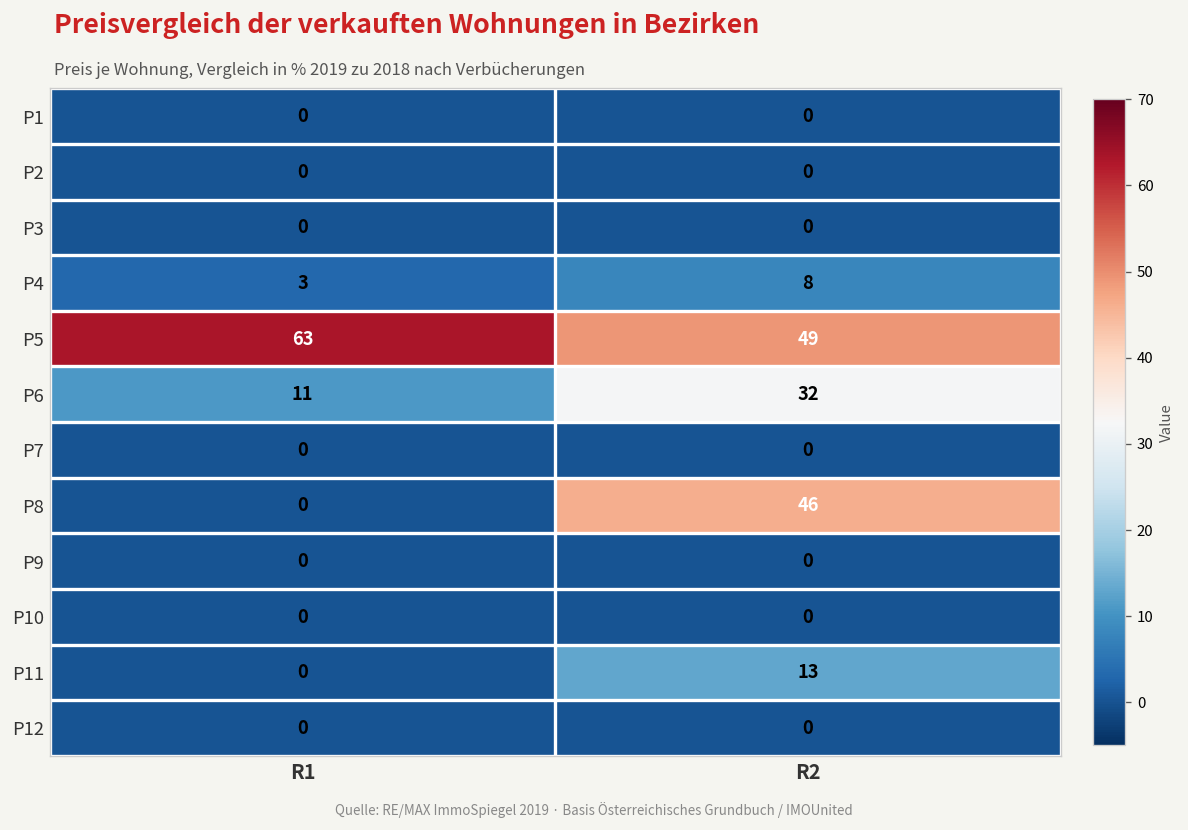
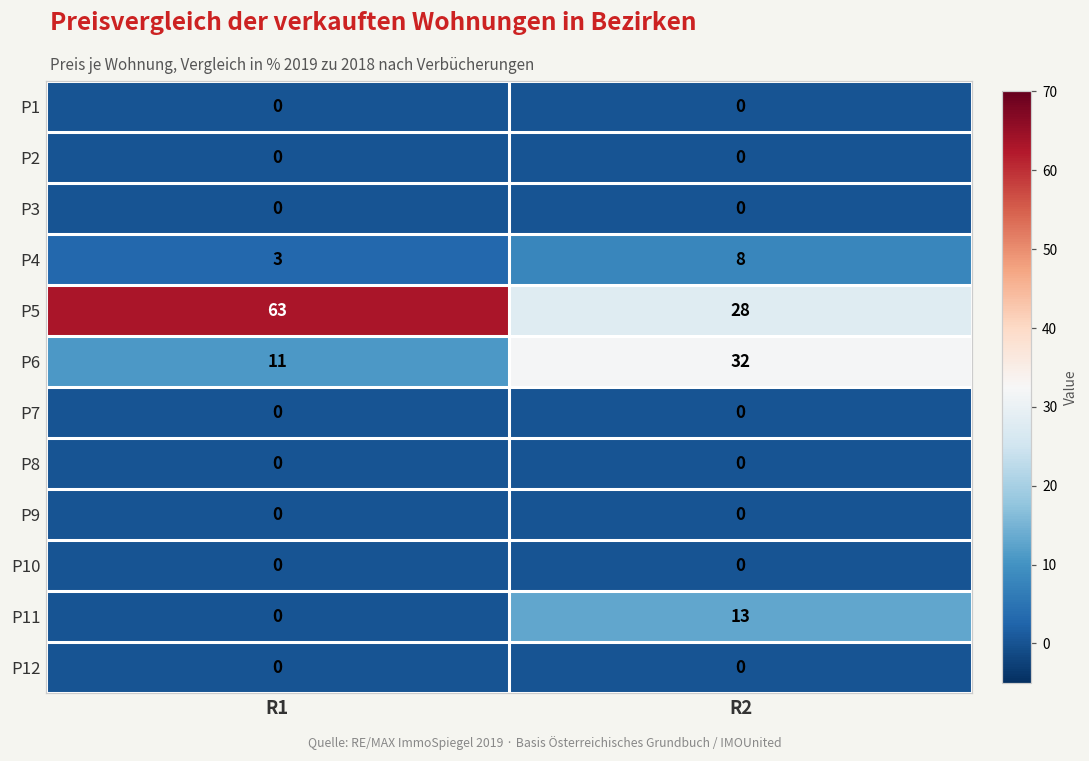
P5, R2: 49 -> 28
P8, R2: 46 -> 0
